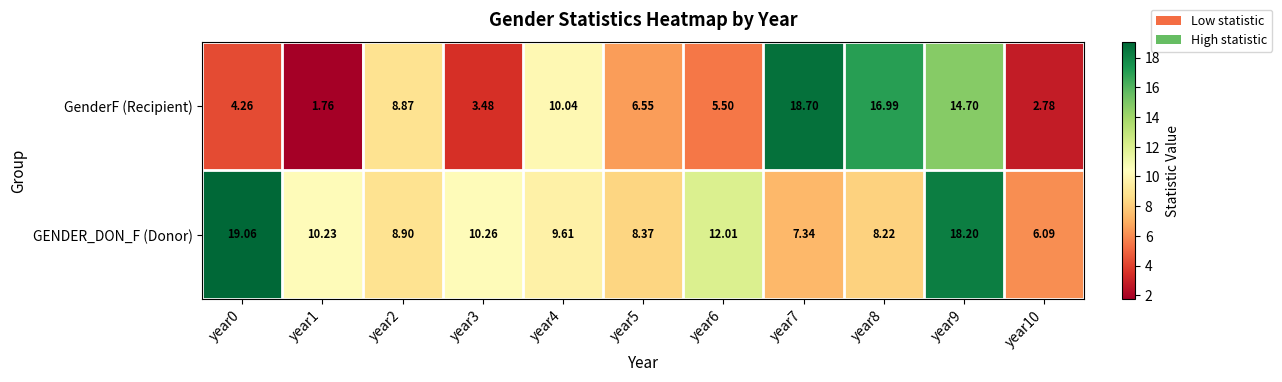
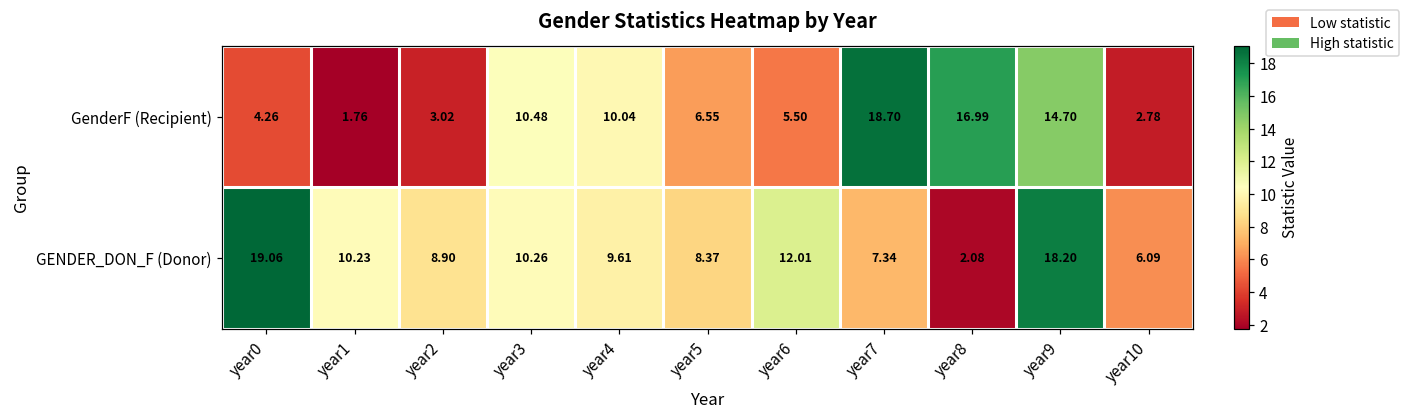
GenderF (Recipient), year2: 8.87 -> 3.02
GenderF (Recipient), year3: 3.48 -> 10.48
GENDER_DON_F (Donor), year8: 8.22 -> 2.08
